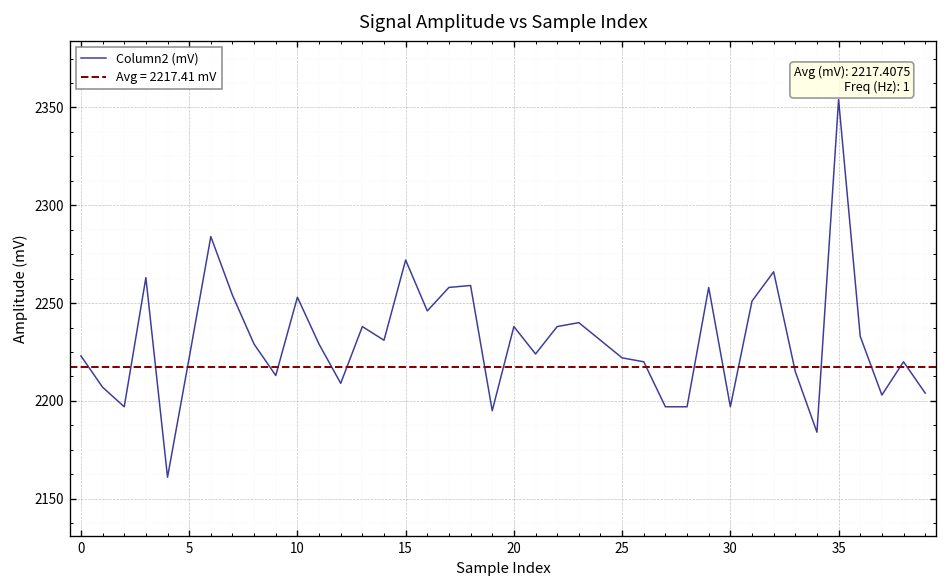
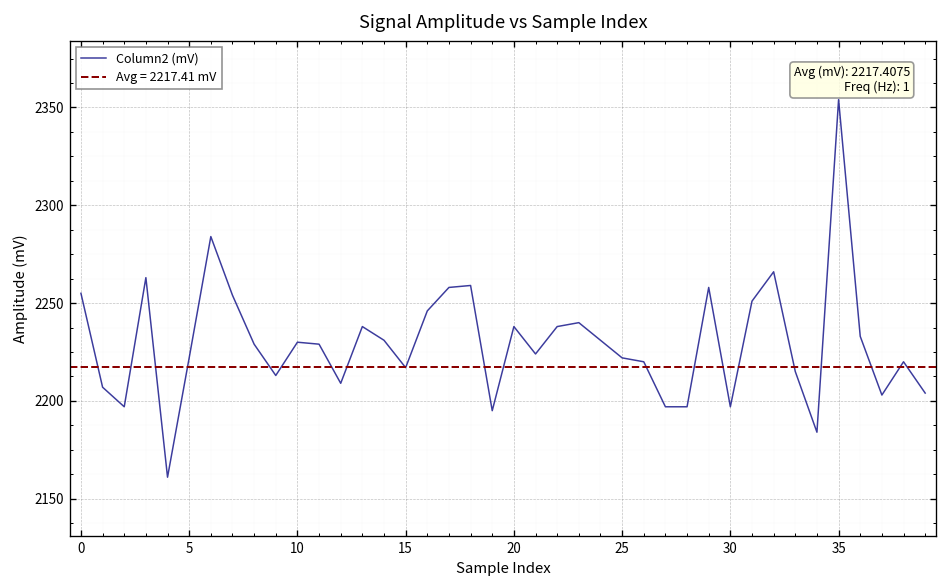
0: 2223 -> 2255
10: 2253 -> 2230
15: 2272 -> 2217
